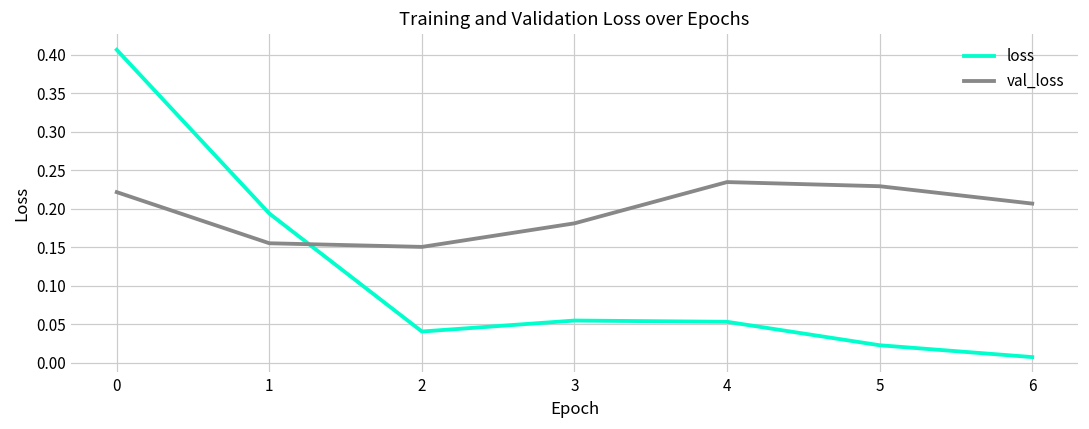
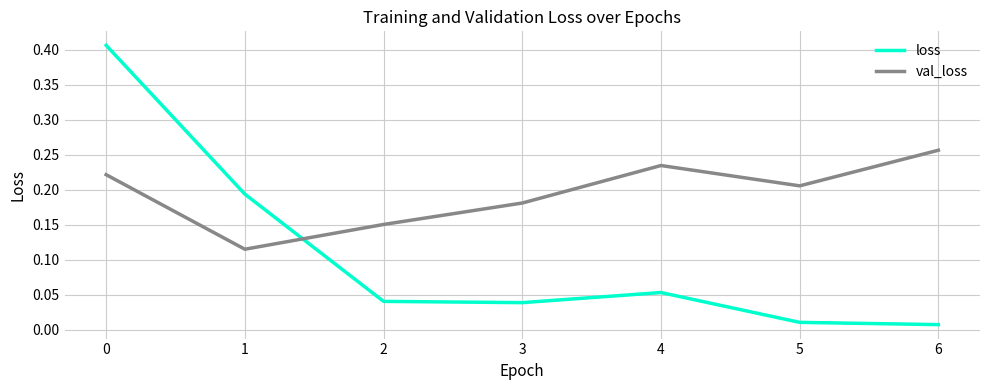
val_loss, 1: 0.16 -> 0.12
loss, 3: 0.06 -> 0.04
loss, 5: 0.02 -> 0.01
val_loss, 5: 0.23 -> 0.21
val_loss, 6: 0.21 -> 0.26
